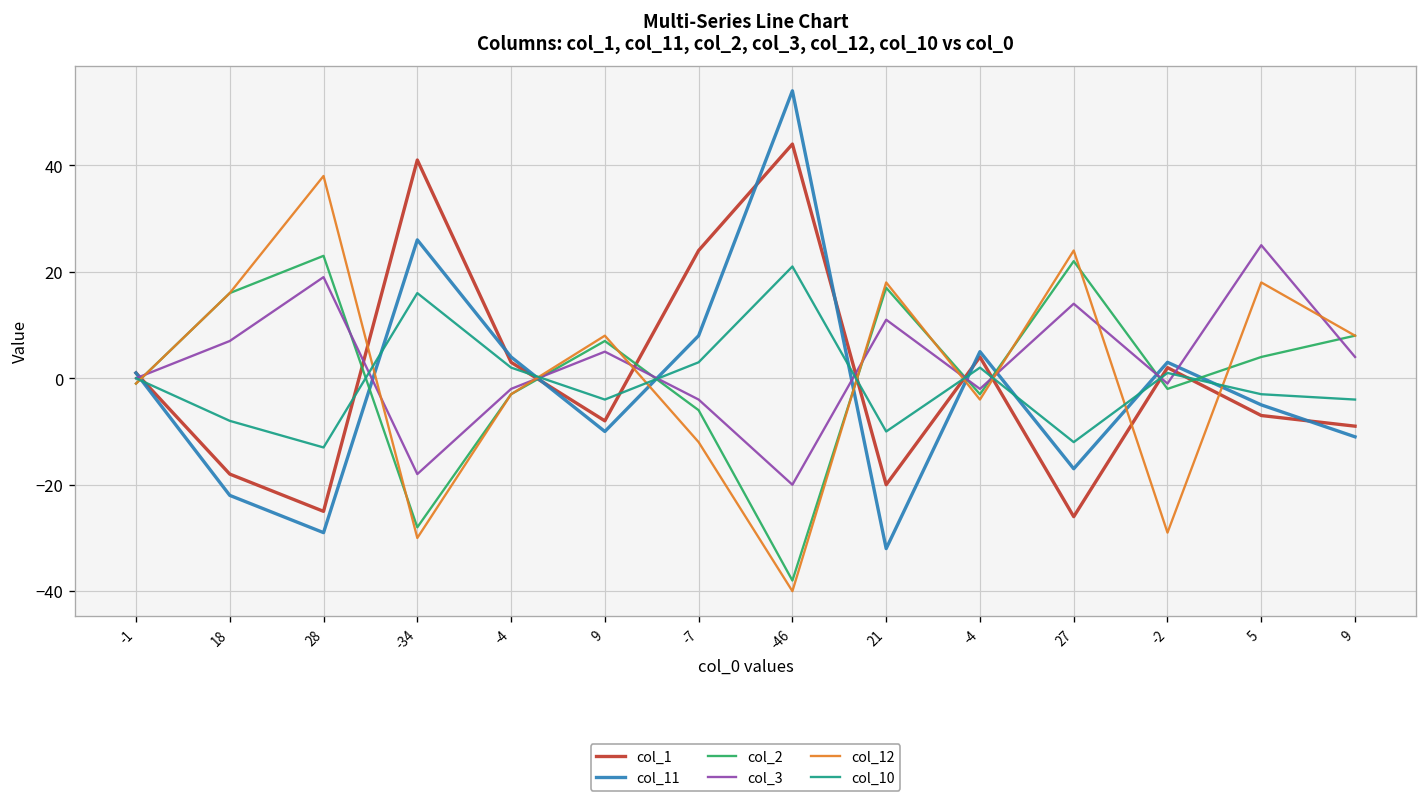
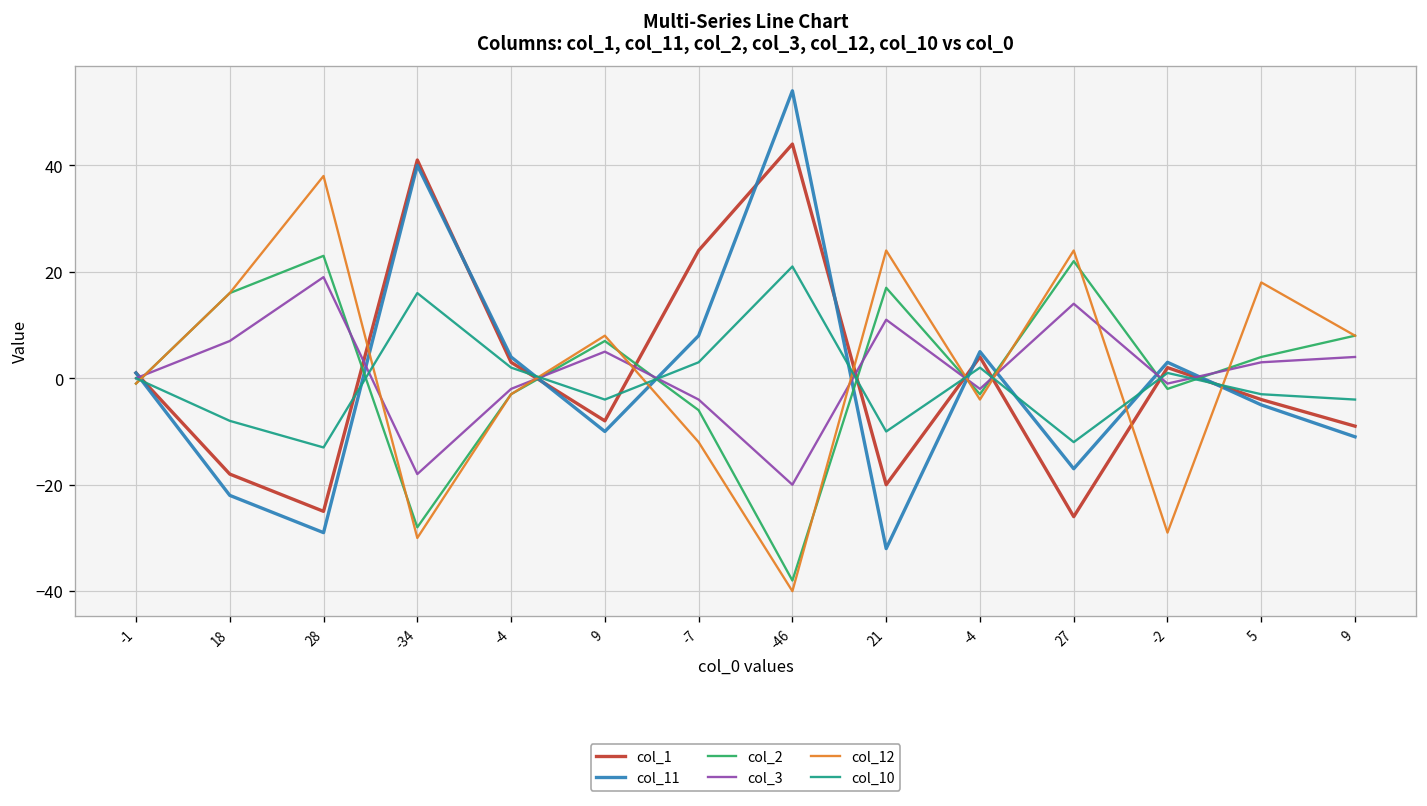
col_11, -34: 26 -> 40
col_12, 21: 18 -> 24
col_1, 5: -7 -> -4
col_3, 5: 25 -> 3
